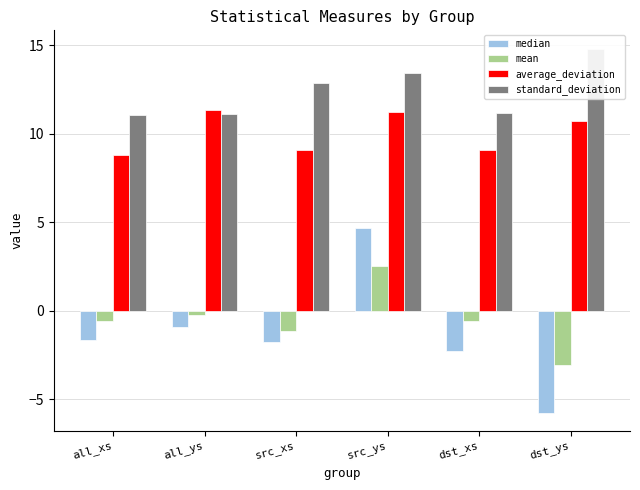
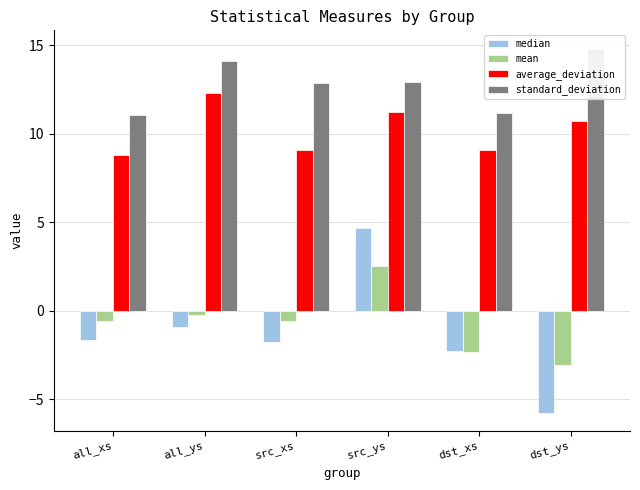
average_deviation, all_ys: 11.3 -> 12.3
standard_deviation, all_ys: 11.1 -> 14.1
mean, src_xs: -1.2 -> -0.6
standard_deviation, src_ys: 13.4 -> 12.9
mean, dst_xs: -0.6 -> -2.3
